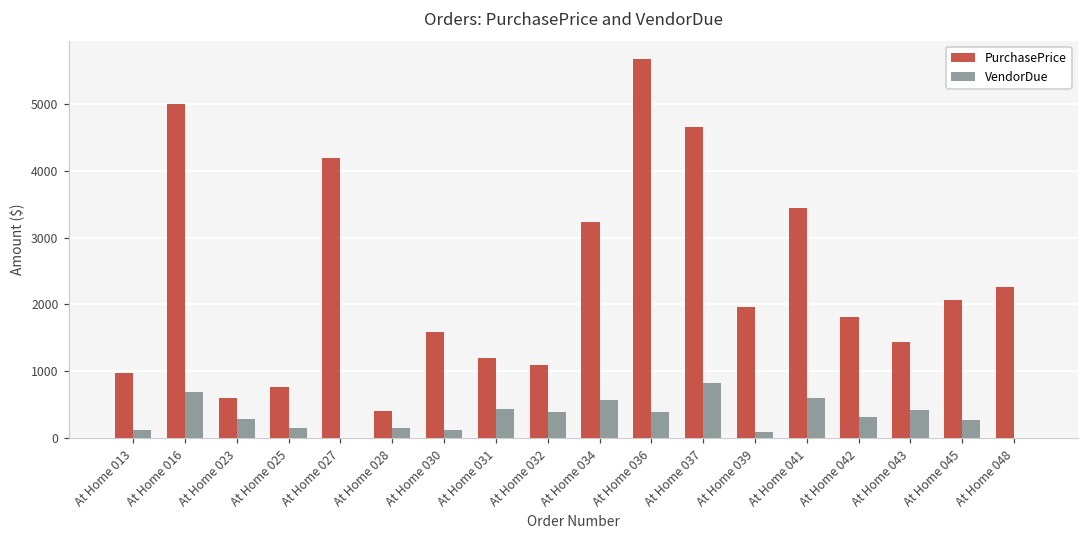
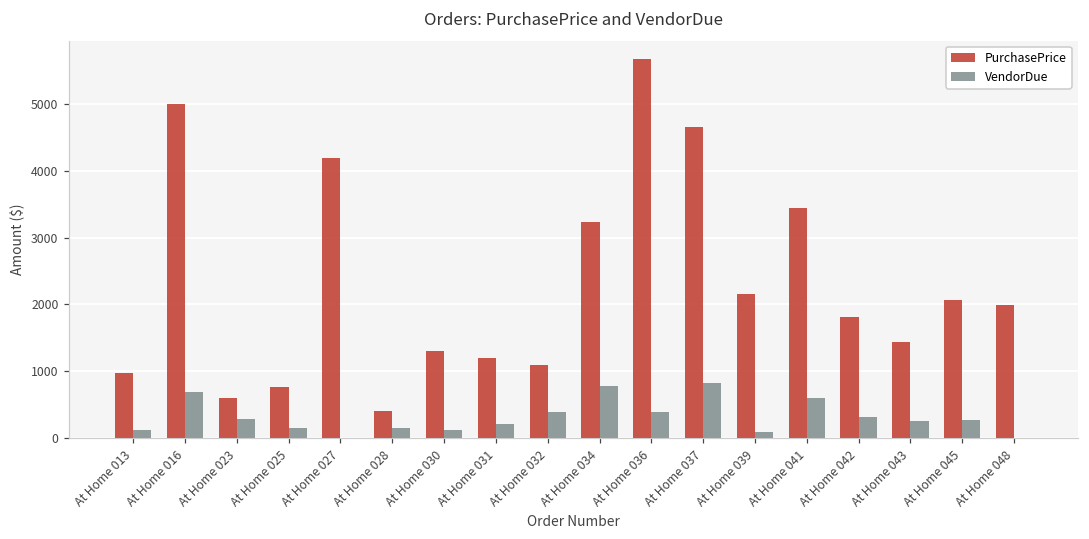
PurchasePrice, At Home 030: 1600 -> 1300
VendorDue, At Home 031: 400 -> 200
VendorDue, At Home 034: 600 -> 800
PurchasePrice, At Home 039: 2000 -> 2200
VendorDue, At Home 043: 400 -> 300
PurchasePrice, At Home 048: 2300 -> 2000
